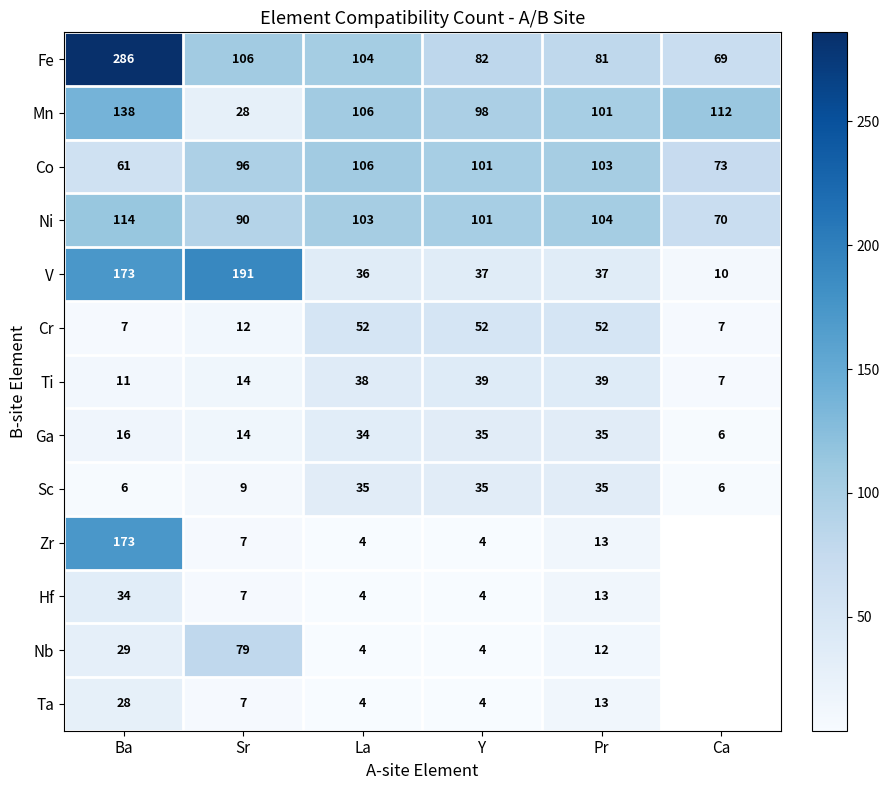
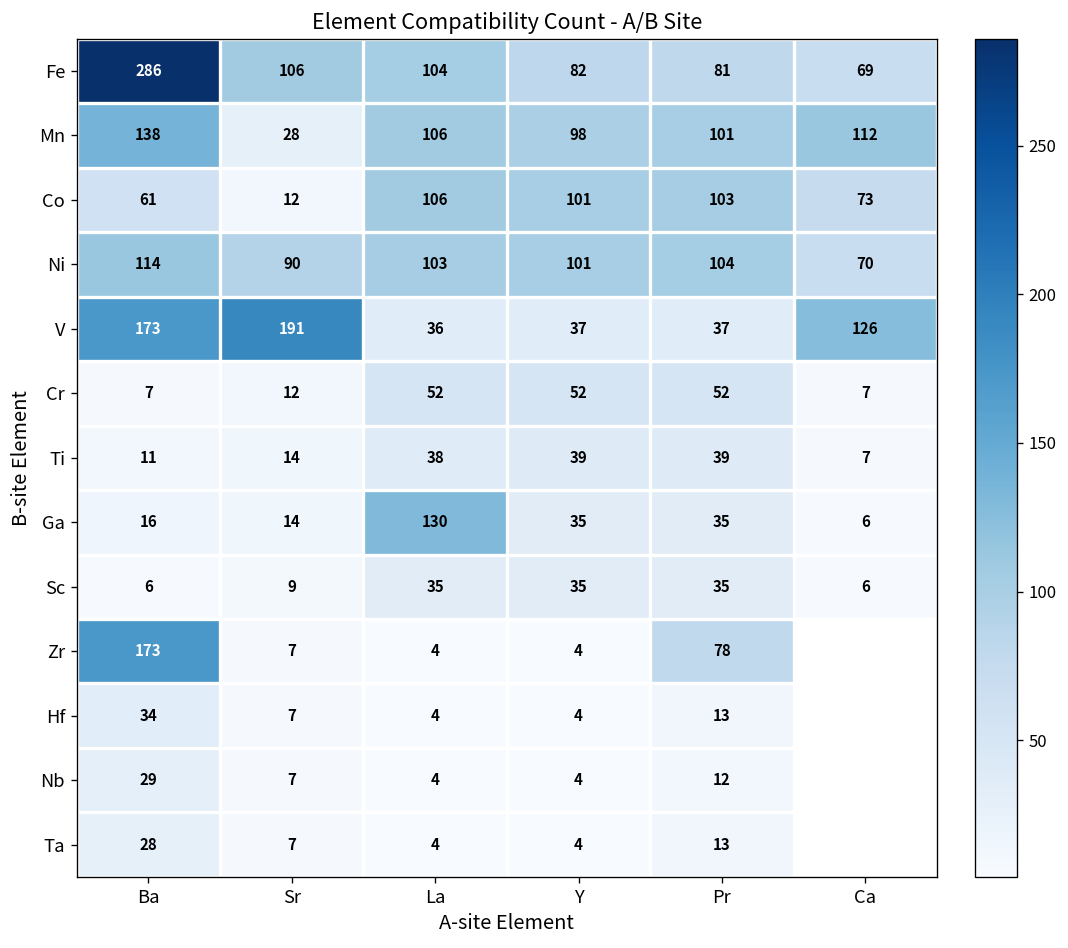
Co, Sr: 96 -> 12
V, Ca: 10 -> 126
Ga, La: 34 -> 130
Zr, Pr: 13 -> 78
Nb, Sr: 79 -> 7
